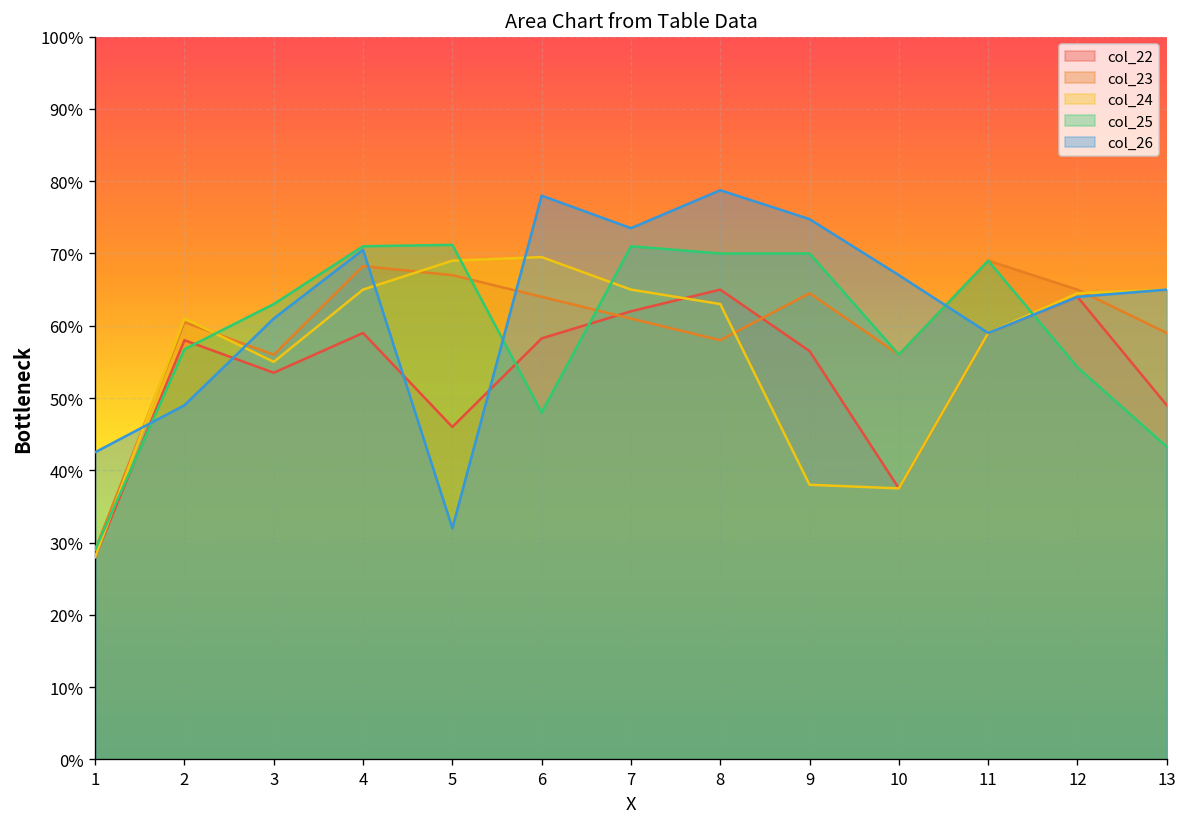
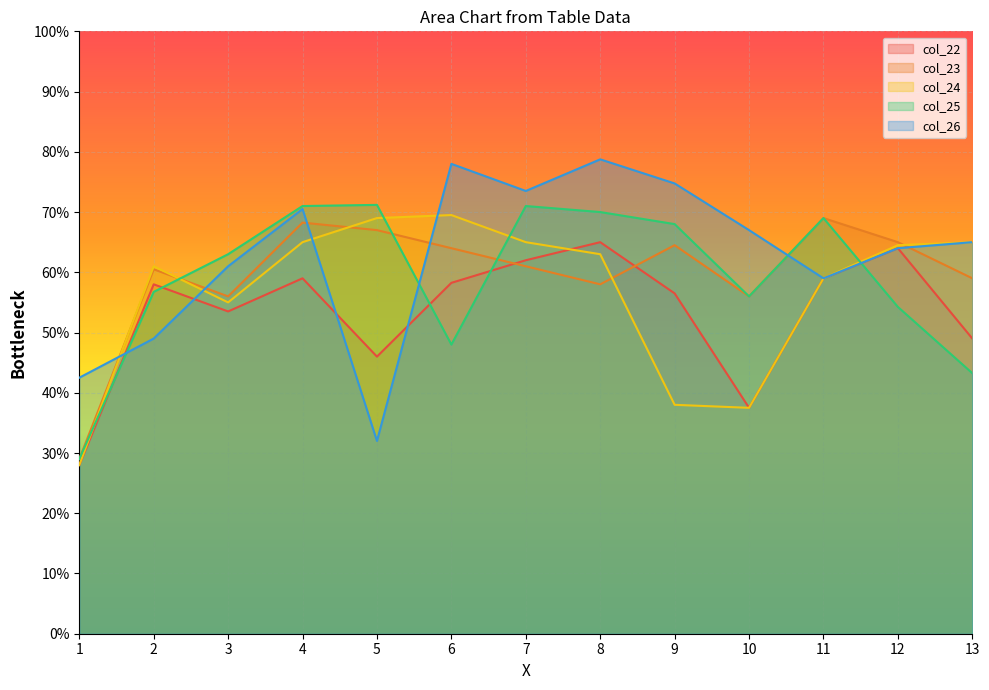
col_25, 9: 70% -> 68%
